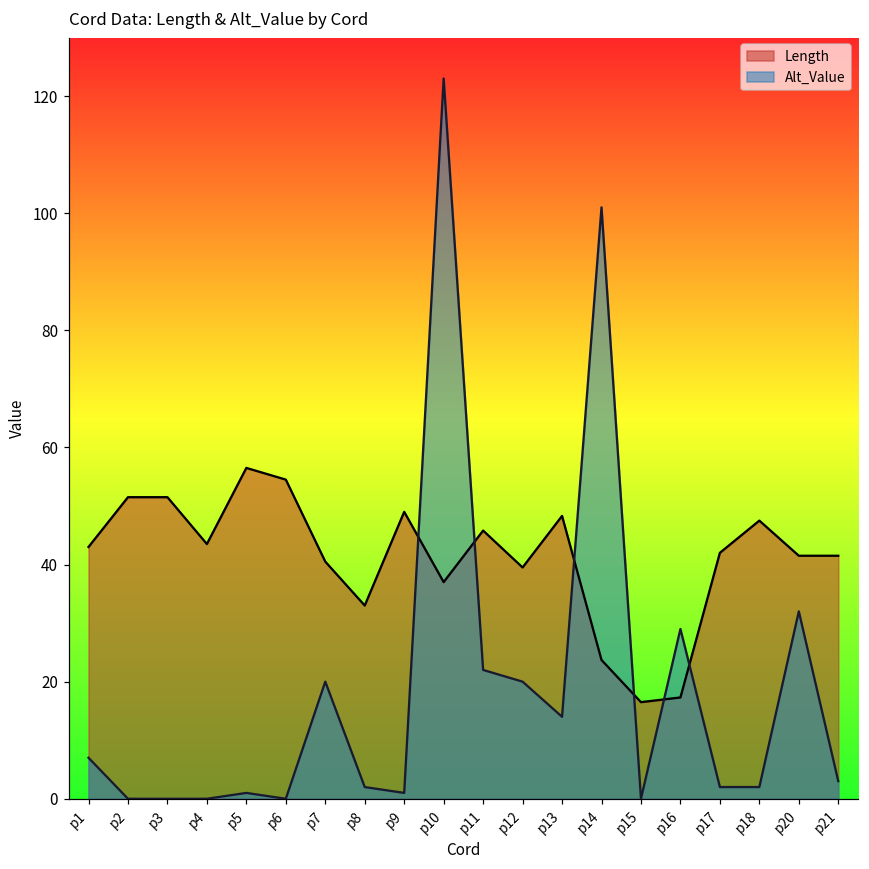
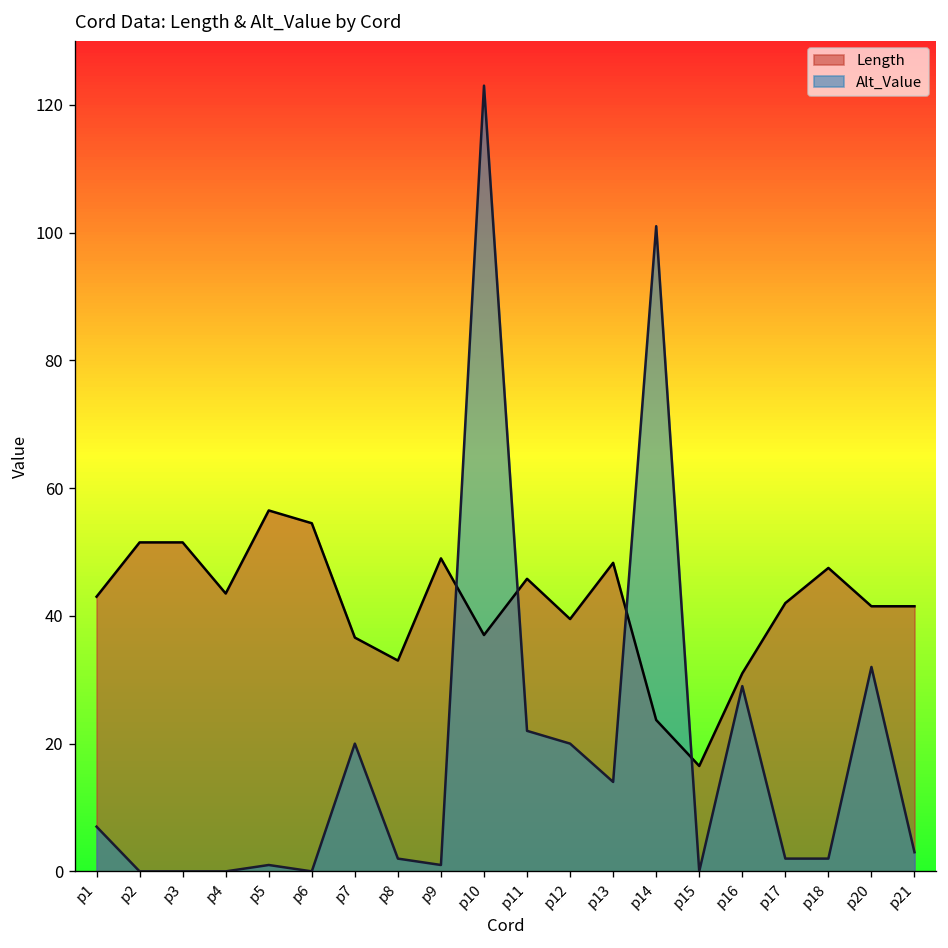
Length, p7: 41 -> 37
Length, p16: 17 -> 31
